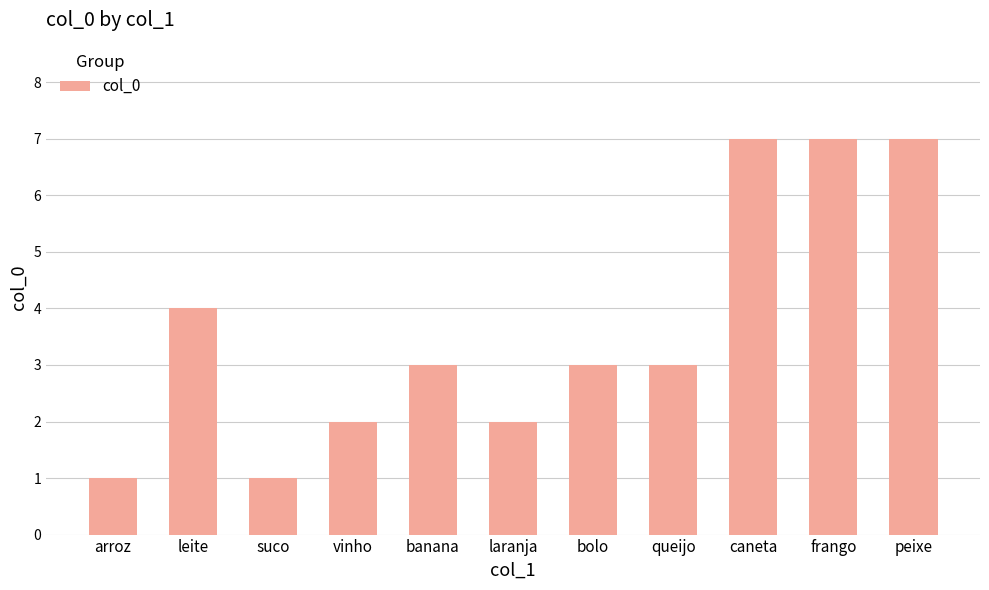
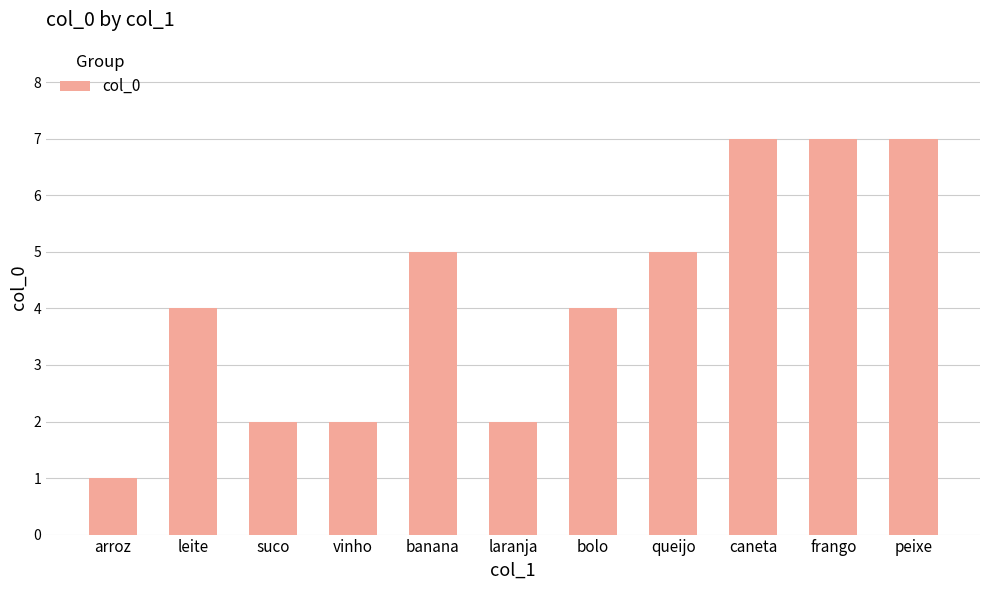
suco: 1 -> 2
banana: 3 -> 5
bolo: 3 -> 4
queijo: 3 -> 5
